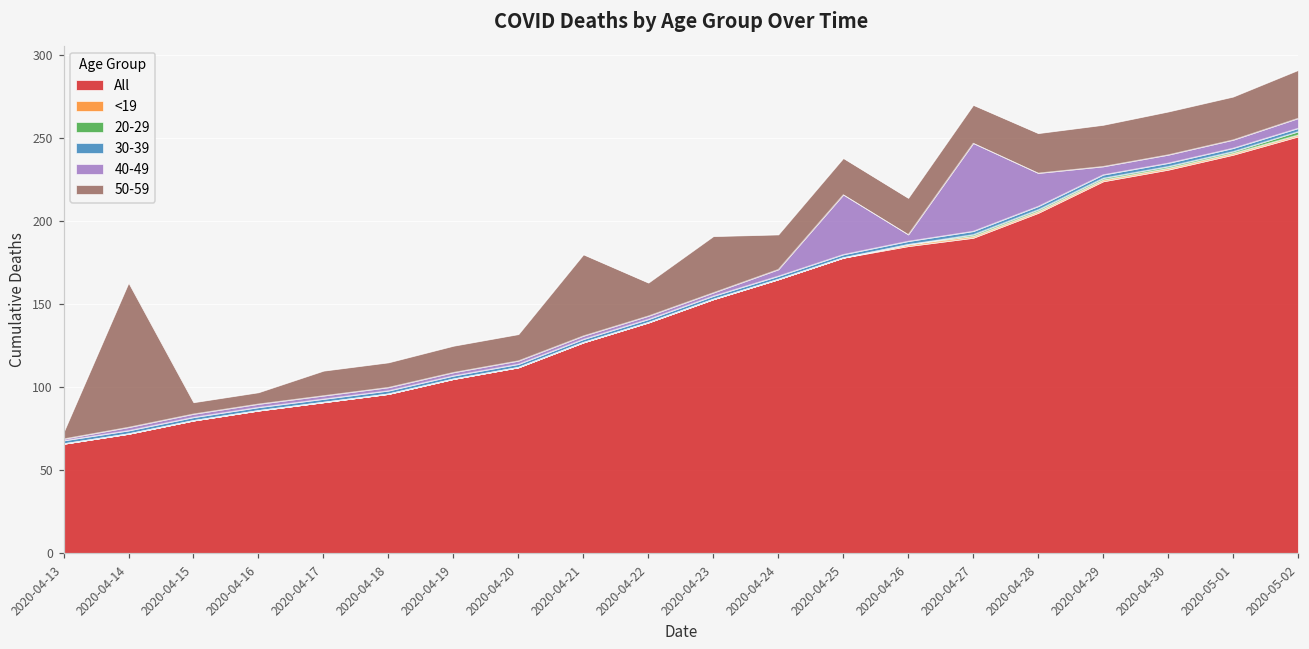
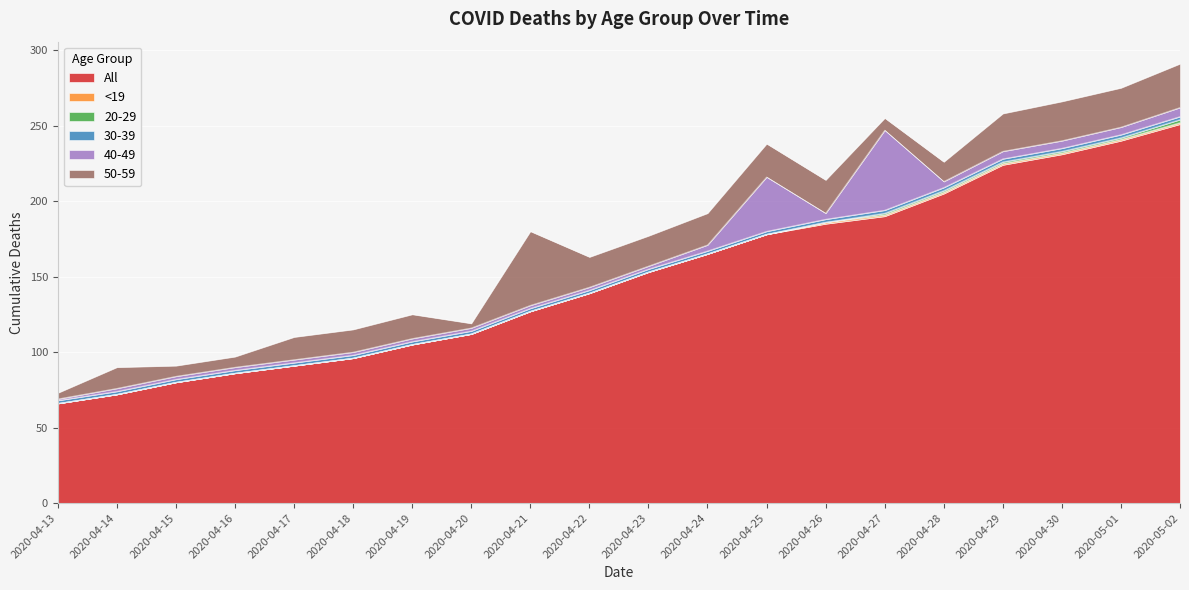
50-59, 2020-04-14: 87 -> 14
50-59, 2020-04-20: 16 -> 3
50-59, 2020-04-23: 34 -> 20
50-59, 2020-04-27: 23 -> 8
40-49, 2020-04-28: 20 -> 4
50-59, 2020-04-28: 24 -> 13
